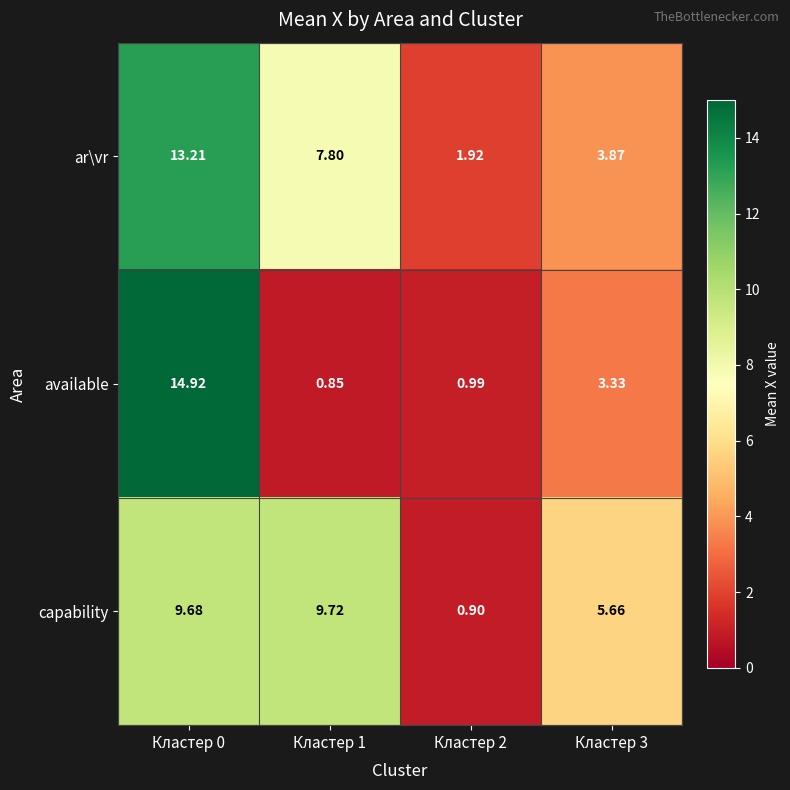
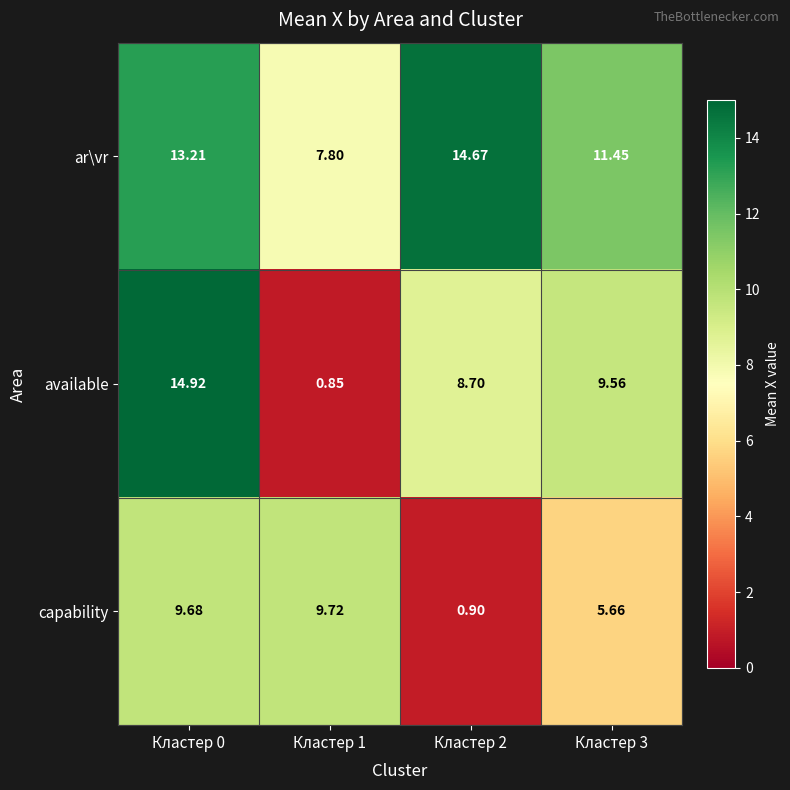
ar\vr, Кластер 2: 1.92 -> 14.67
ar\vr, Кластер 3: 3.87 -> 11.45
available, Кластер 2: 0.99 -> 8.70
available, Кластер 3: 3.33 -> 9.56
